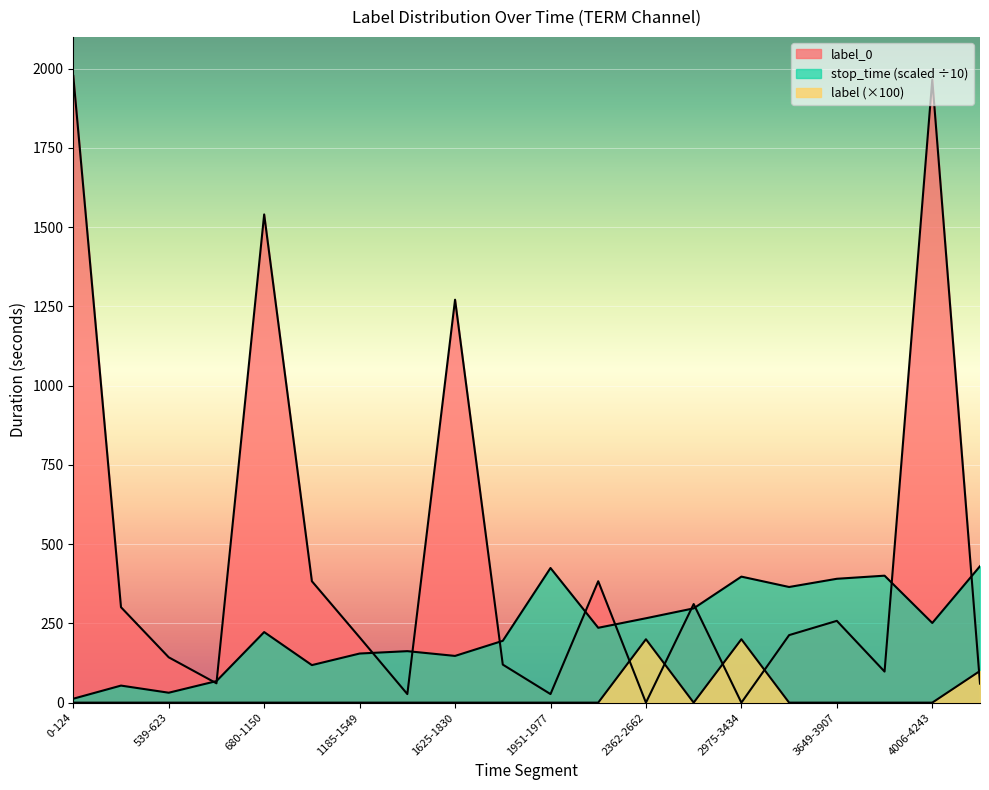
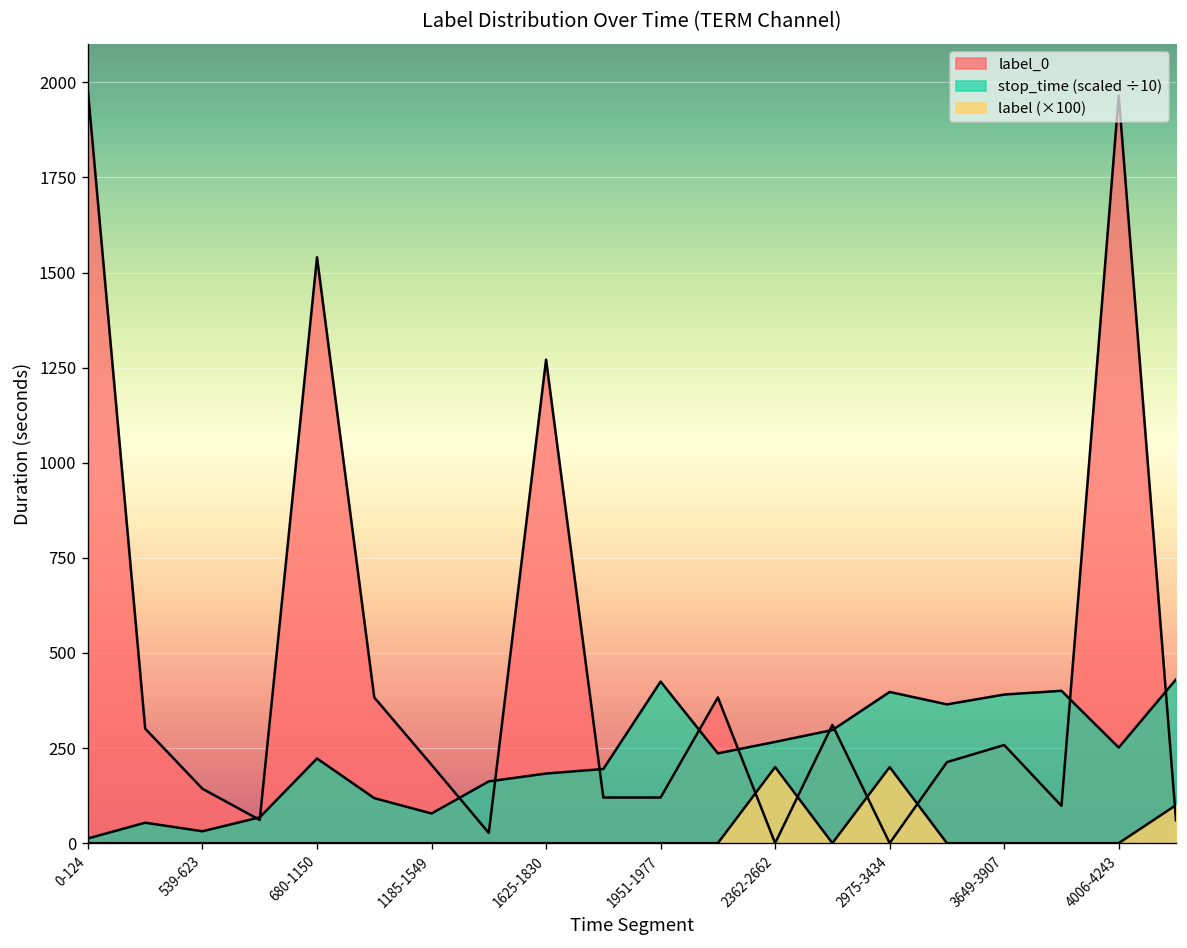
stop_time (scaled ÷10), 1185-1549: 150 -> 80
stop_time (scaled ÷10), 1625-1830: 150 -> 180
label_0, 1951-1977: 30 -> 120
